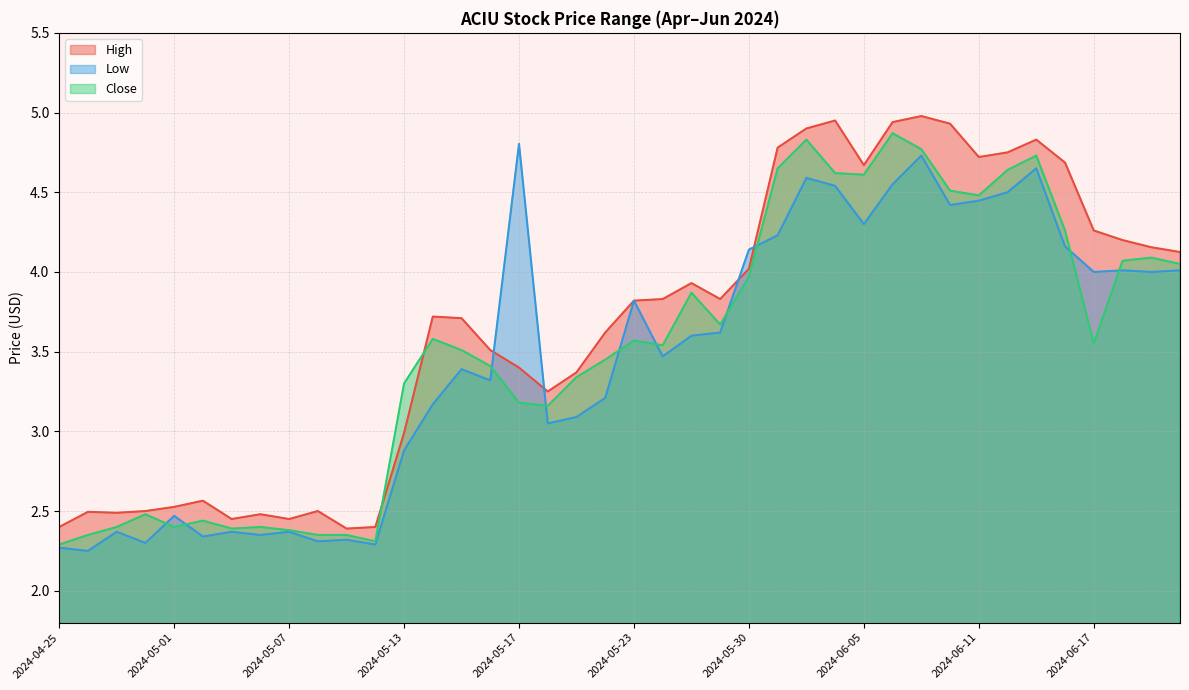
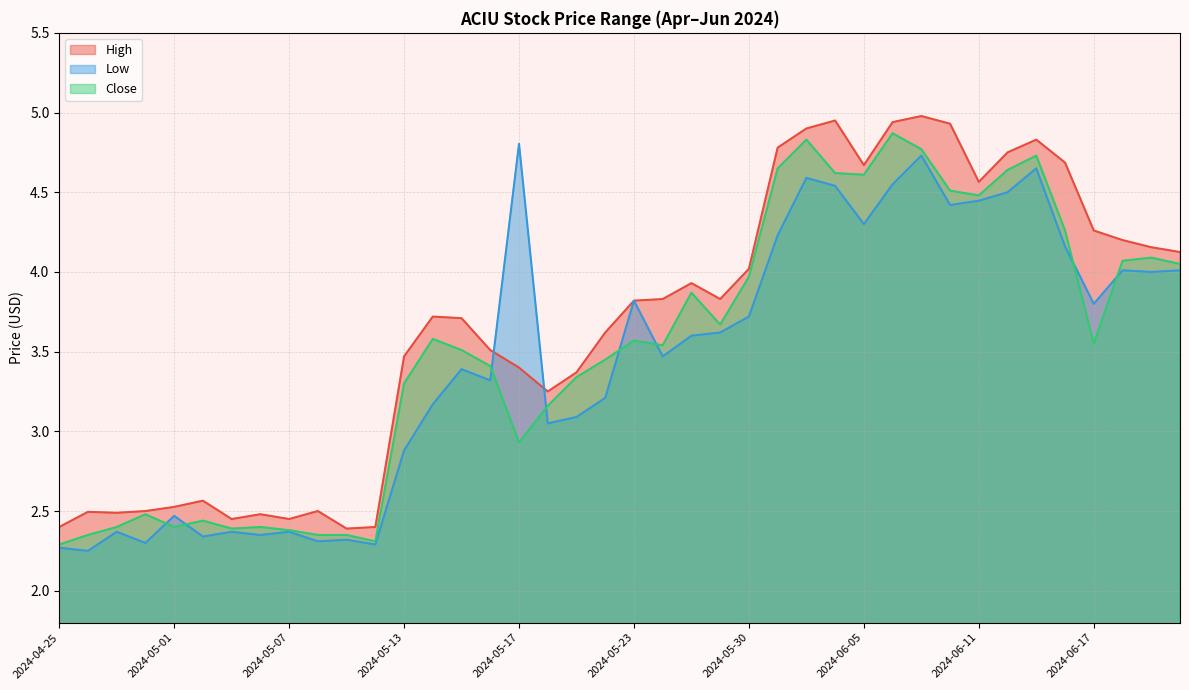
High, 2024-05-13: 2.99 -> 3.47
Close, 2024-05-17: 3.18 -> 2.93
Low, 2024-05-30: 4.14 -> 3.72
High, 2024-06-11: 4.72 -> 4.57
Low, 2024-06-17: 4.0 -> 3.8
